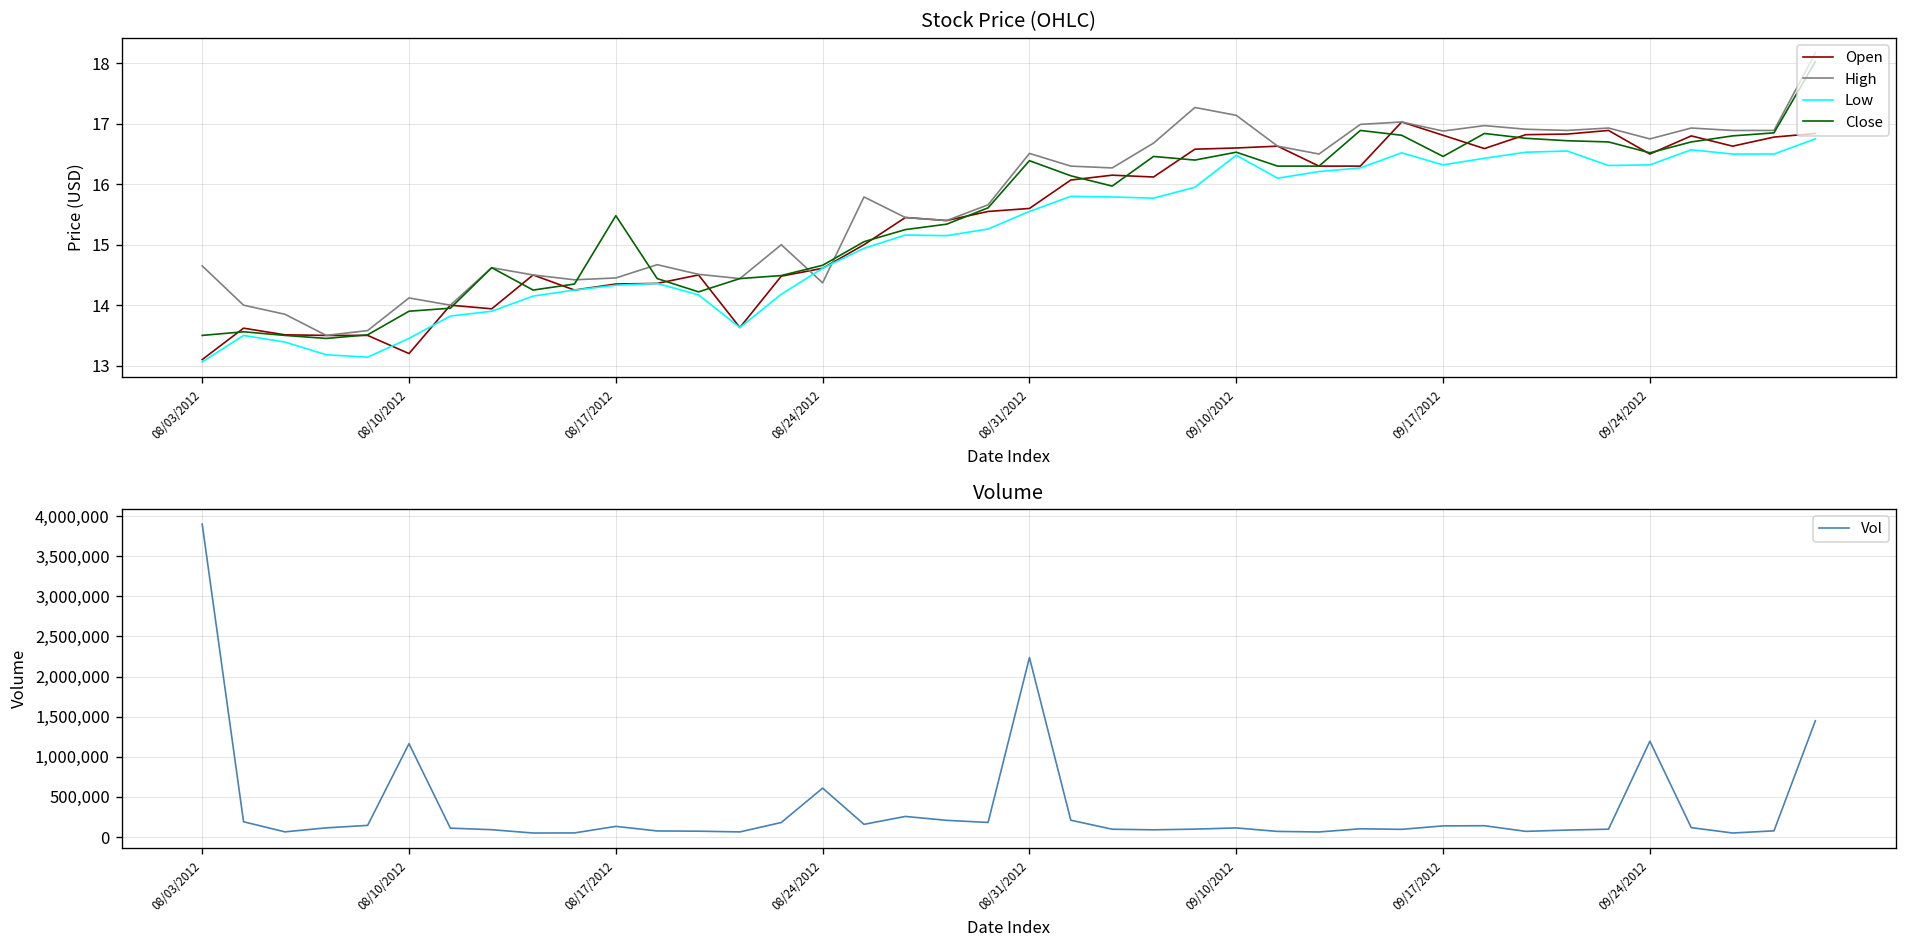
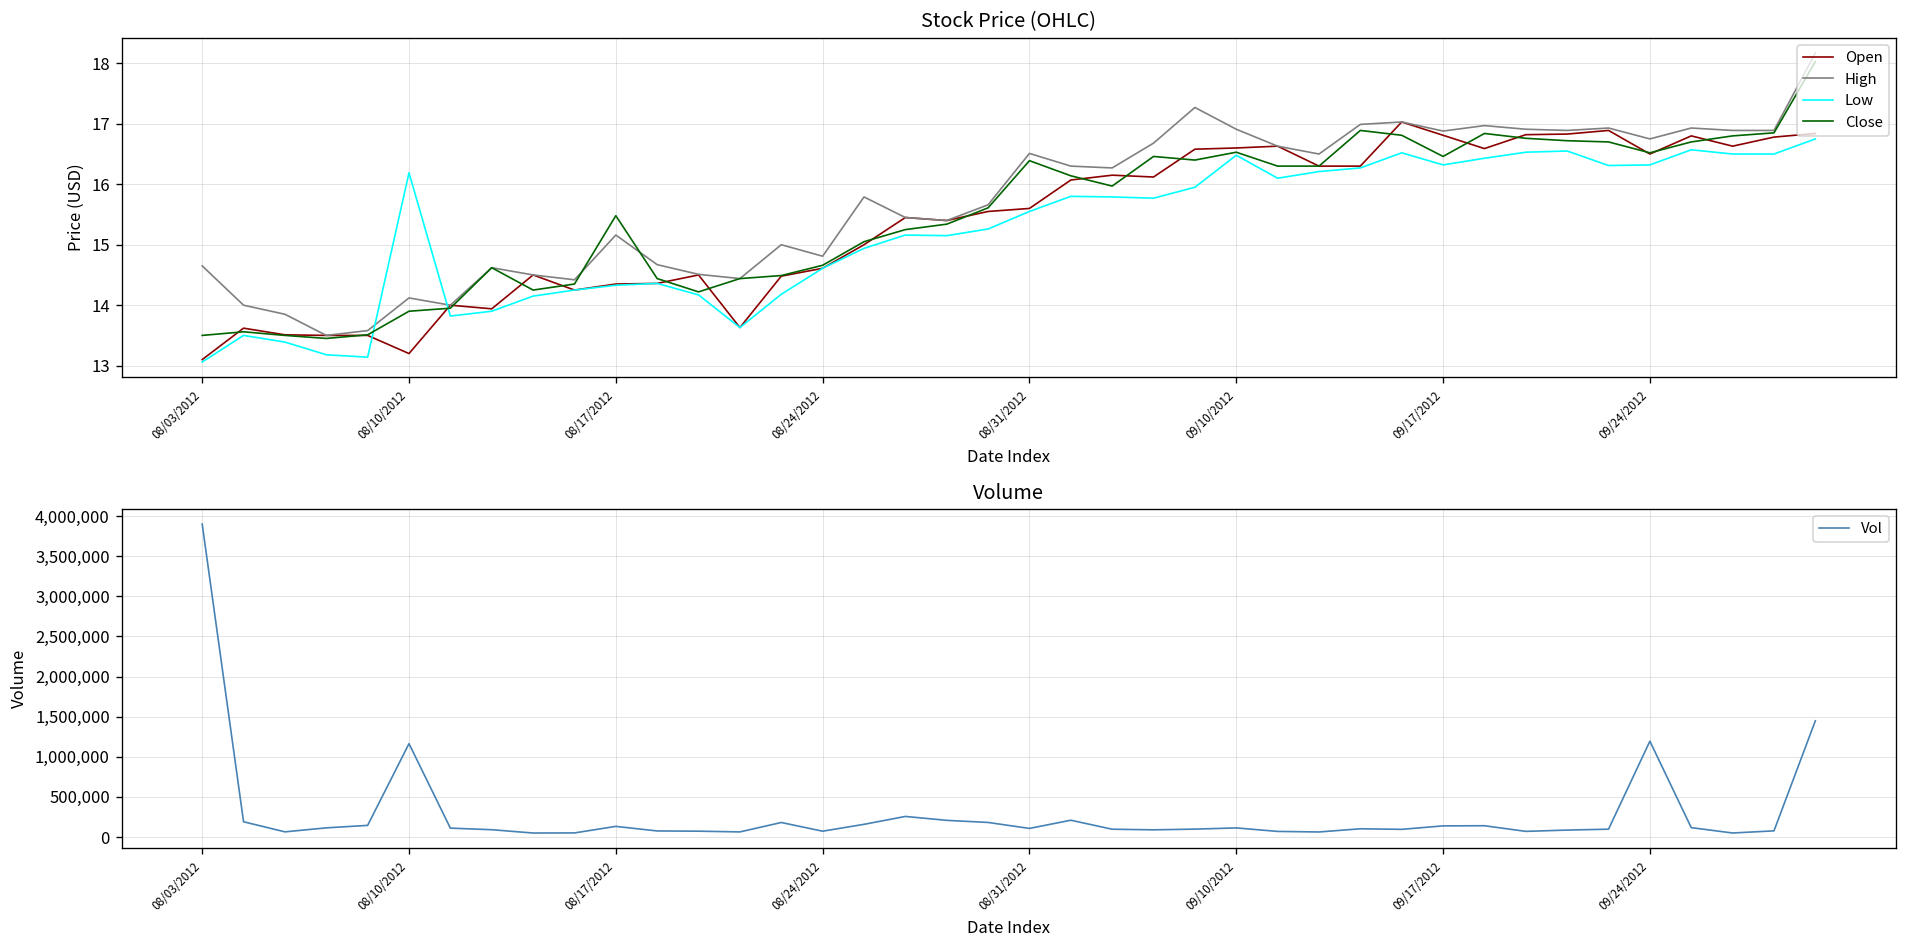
Stock Price (OHLC), Low, 08/10/2012: 13.5 -> 16.2
Stock Price (OHLC), High, 08/17/2012: 14.5 -> 15.2
Stock Price (OHLC), High, 08/24/2012: 14.4 -> 14.8
Stock Price (OHLC), High, 09/10/2012: 17.1 -> 16.9
Volume, 08/24/2012: 600,000 -> 100,000
Volume, 08/31/2012: 2,200,000 -> 100,000
